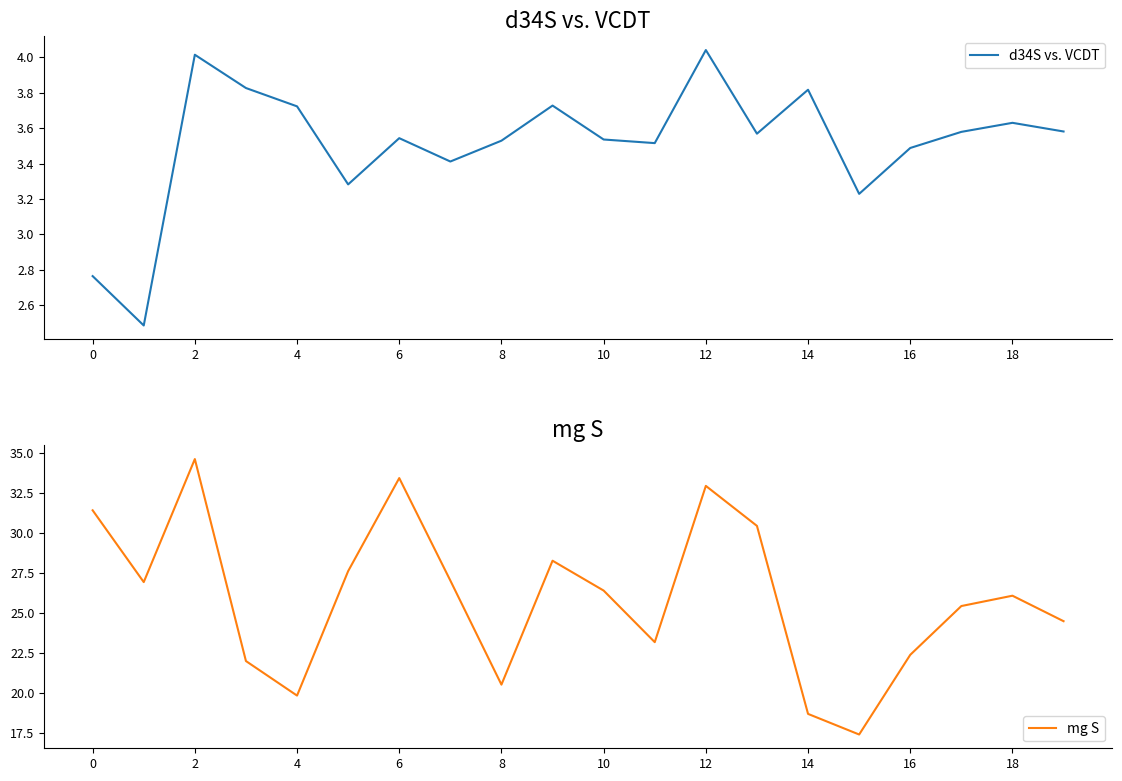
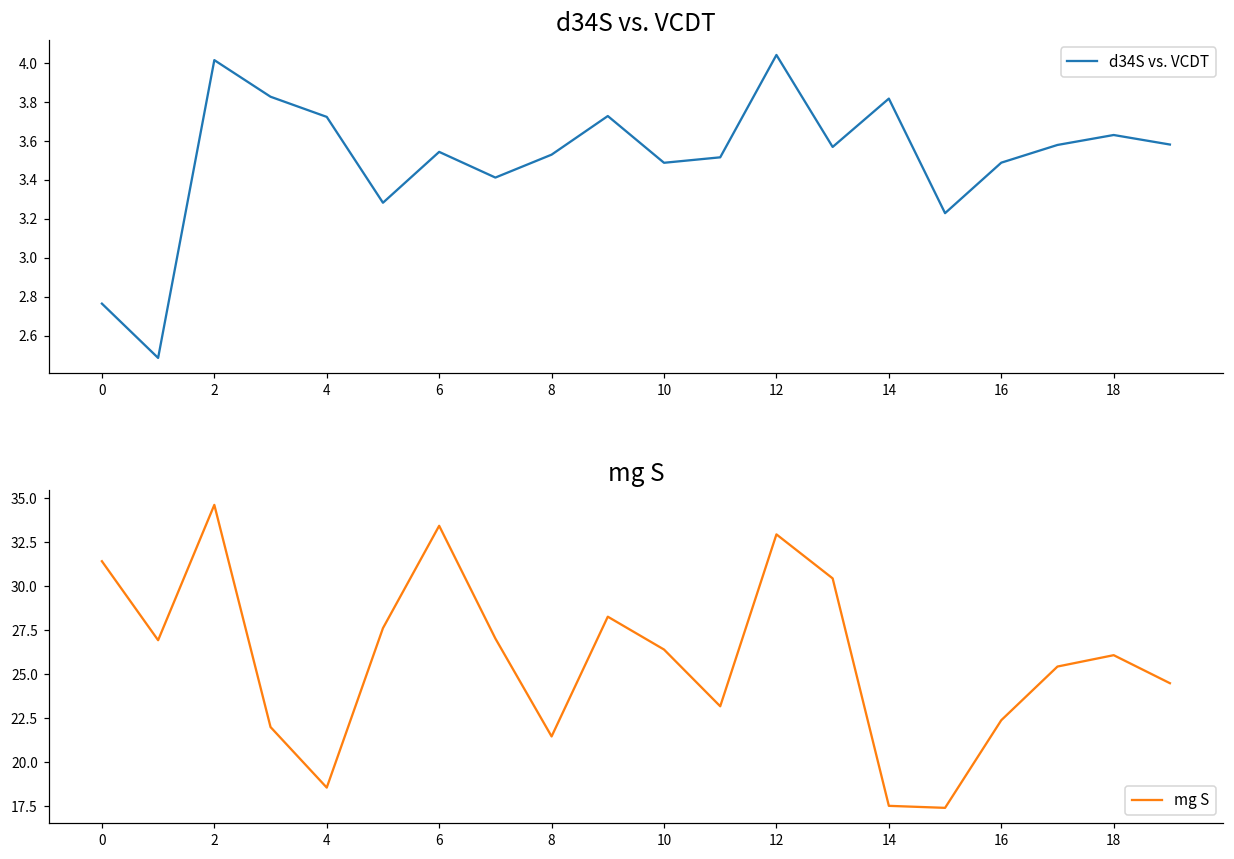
d34S vs. VCDT, 10: 3.54 -> 3.49
mg S, 4: 19.8 -> 18.5
mg S, 8: 20.5 -> 21.4
mg S, 14: 18.7 -> 17.5
